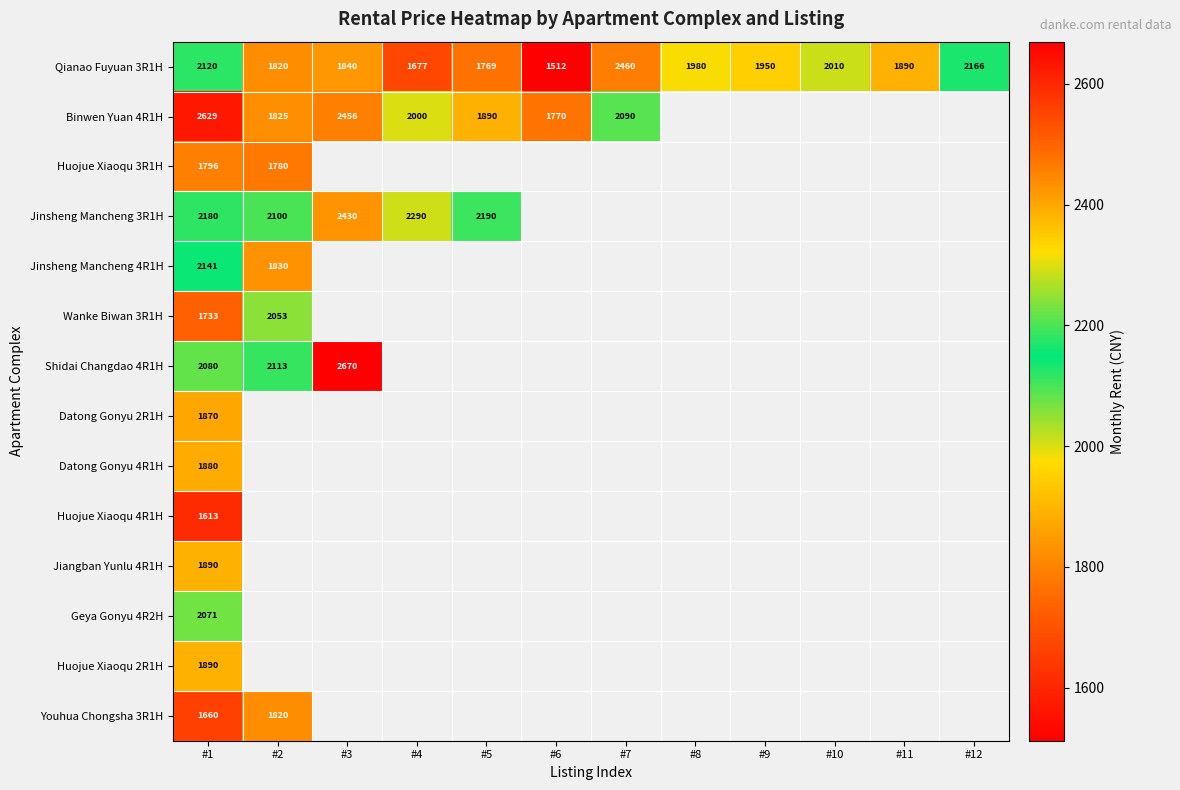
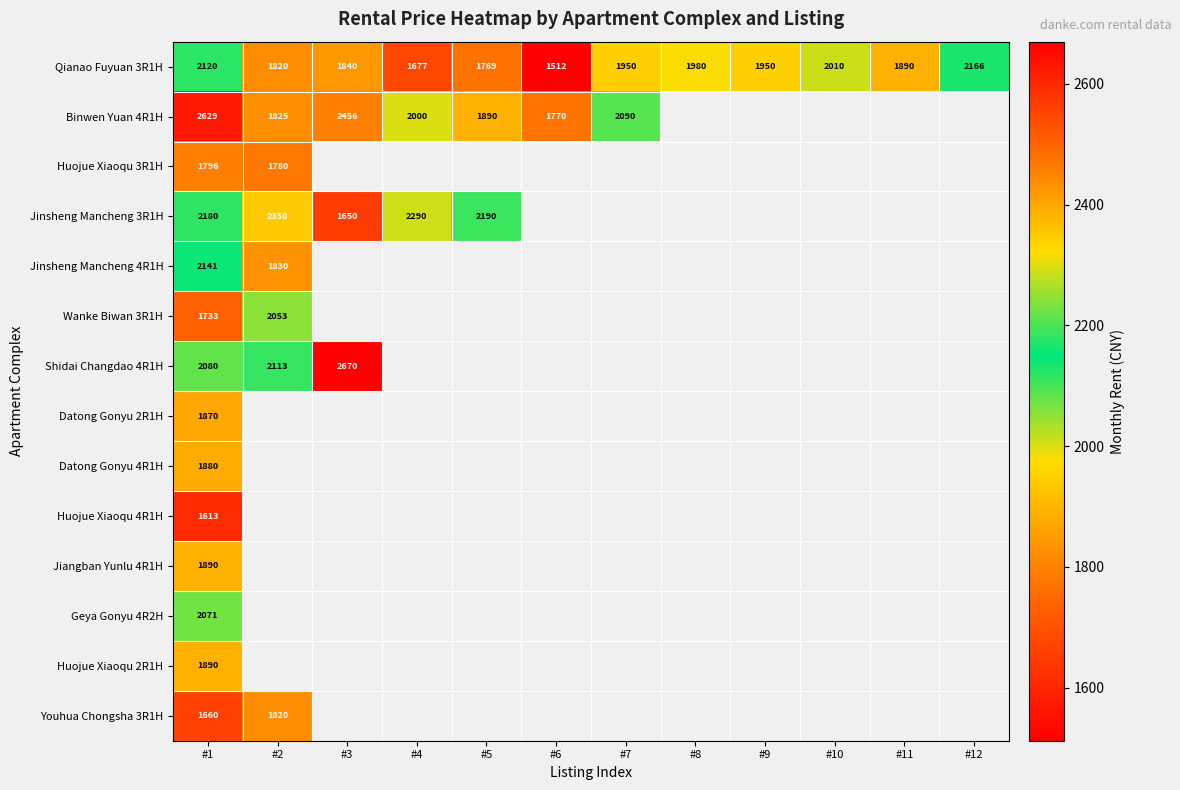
Qianao Fuyuan 3R1H, #7: 2460 -> 1950
Jinsheng Mancheng 3R1H, #2: 2100 -> 2350
Jinsheng Mancheng 3R1H, #3: 2430 -> 1650
